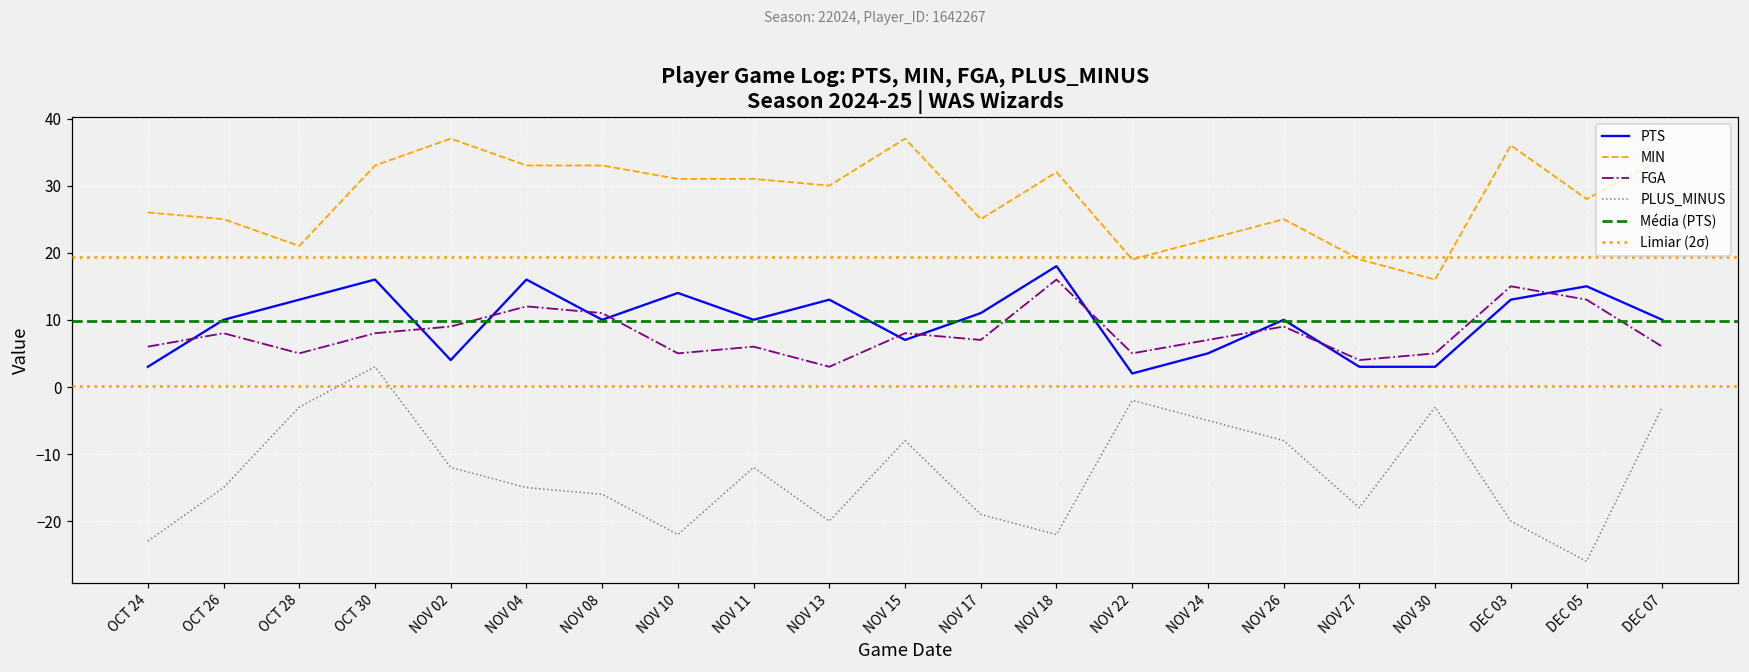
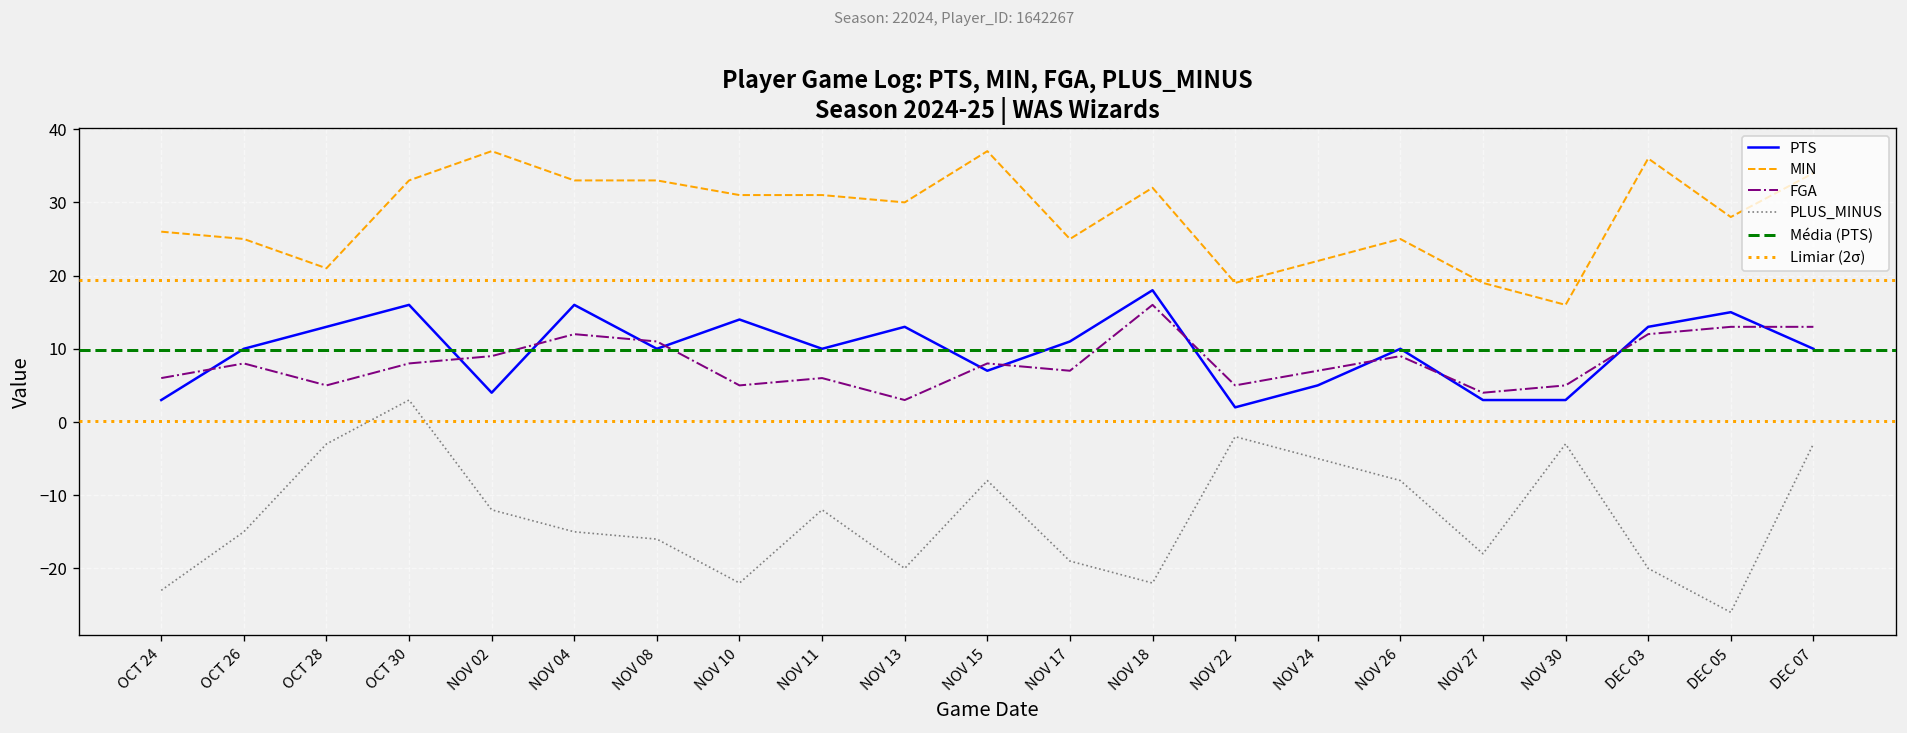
FGA, DEC 03: 15 -> 12
FGA, DEC 07: 6 -> 13
